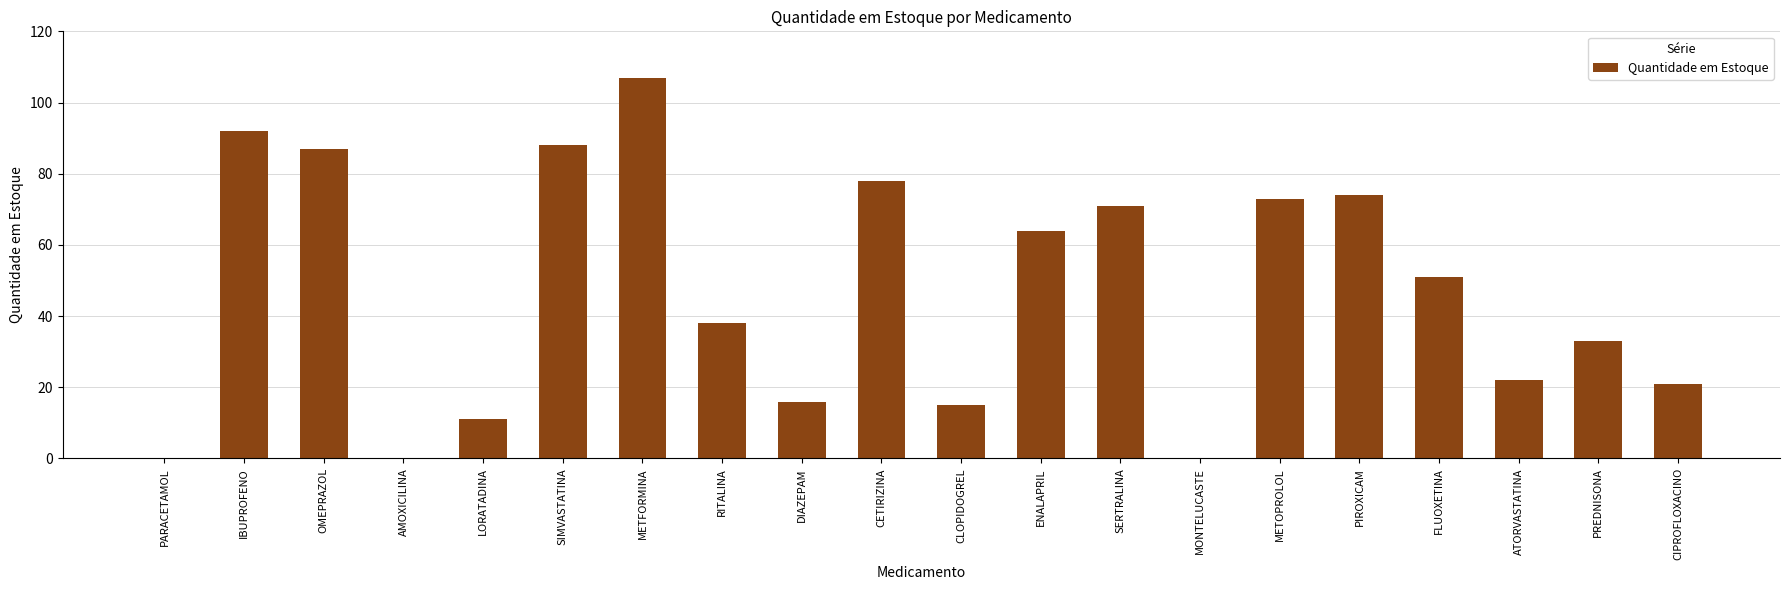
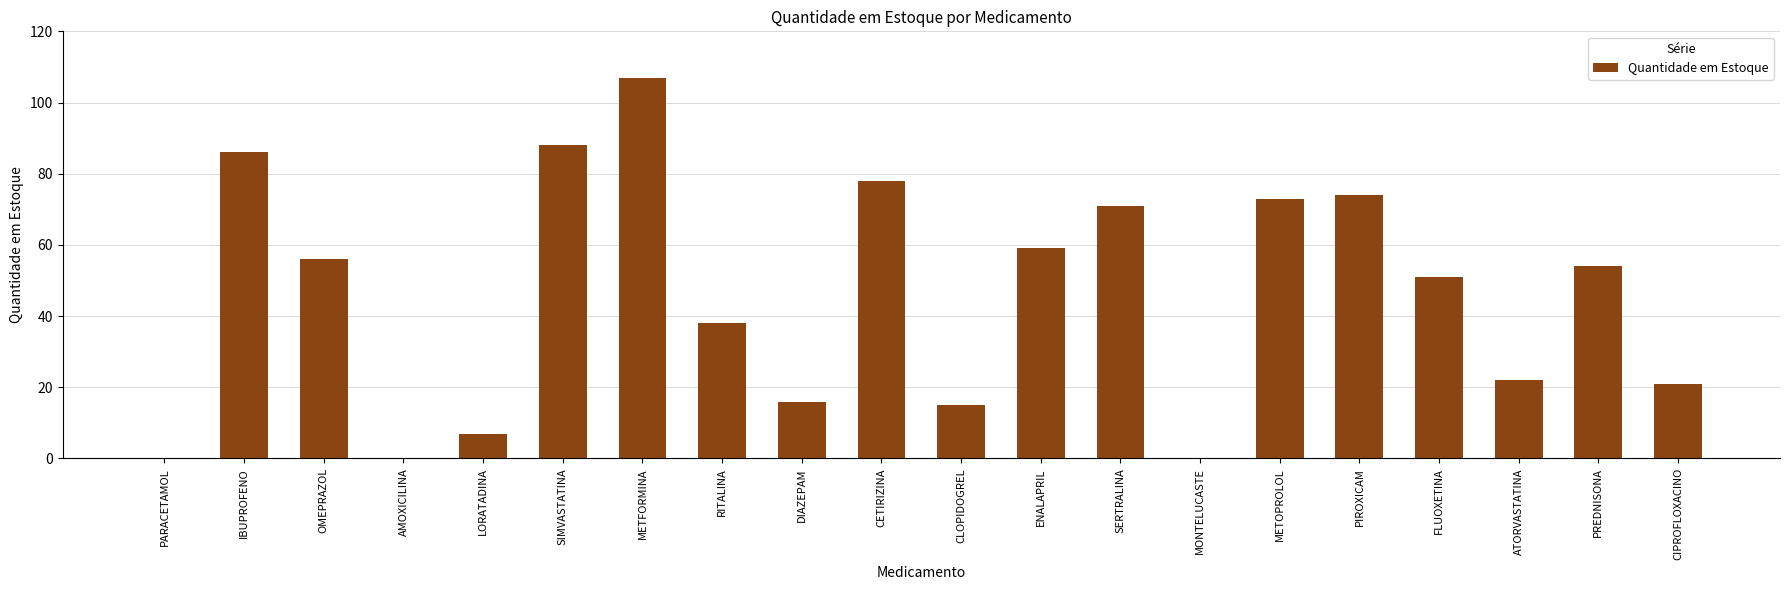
IBUPROFENO: 92 -> 86
OMEPRAZOL: 87 -> 56
LORATADINA: 11 -> 7
ENALAPRIL: 64 -> 59
PREDNISONA: 33 -> 54
